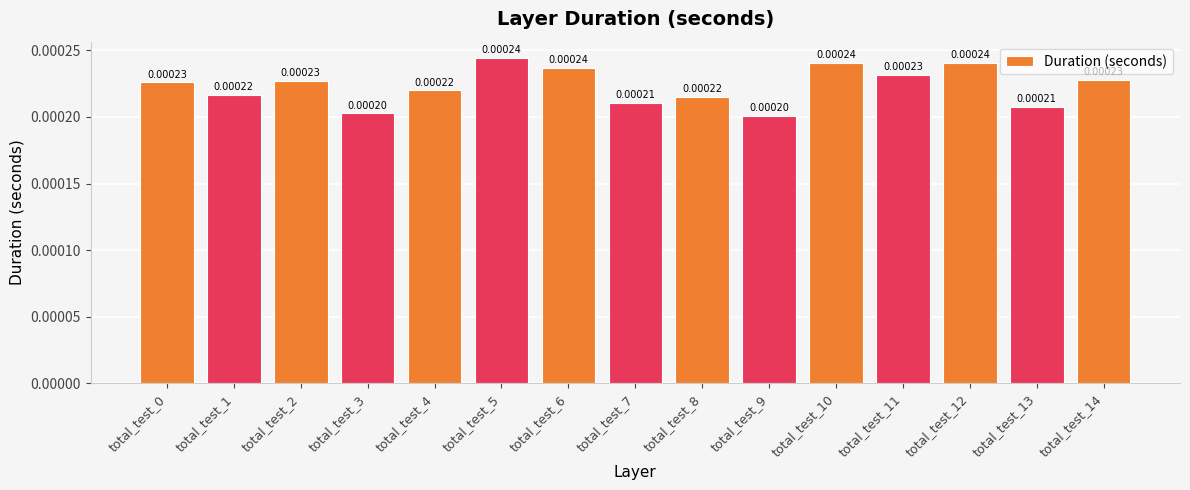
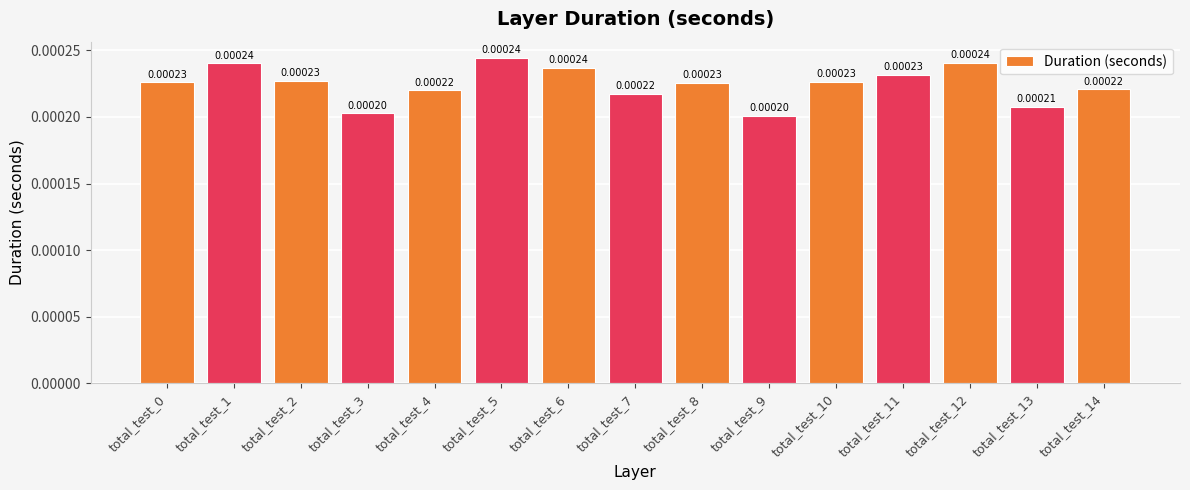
total_test_1: 0.00022 -> 0.00024
total_test_7: 0.00021 -> 0.00022
total_test_8: 0.00022 -> 0.00023
total_test_10: 0.00024 -> 0.00023
total_test_14: 0.000228 -> 0.000221
